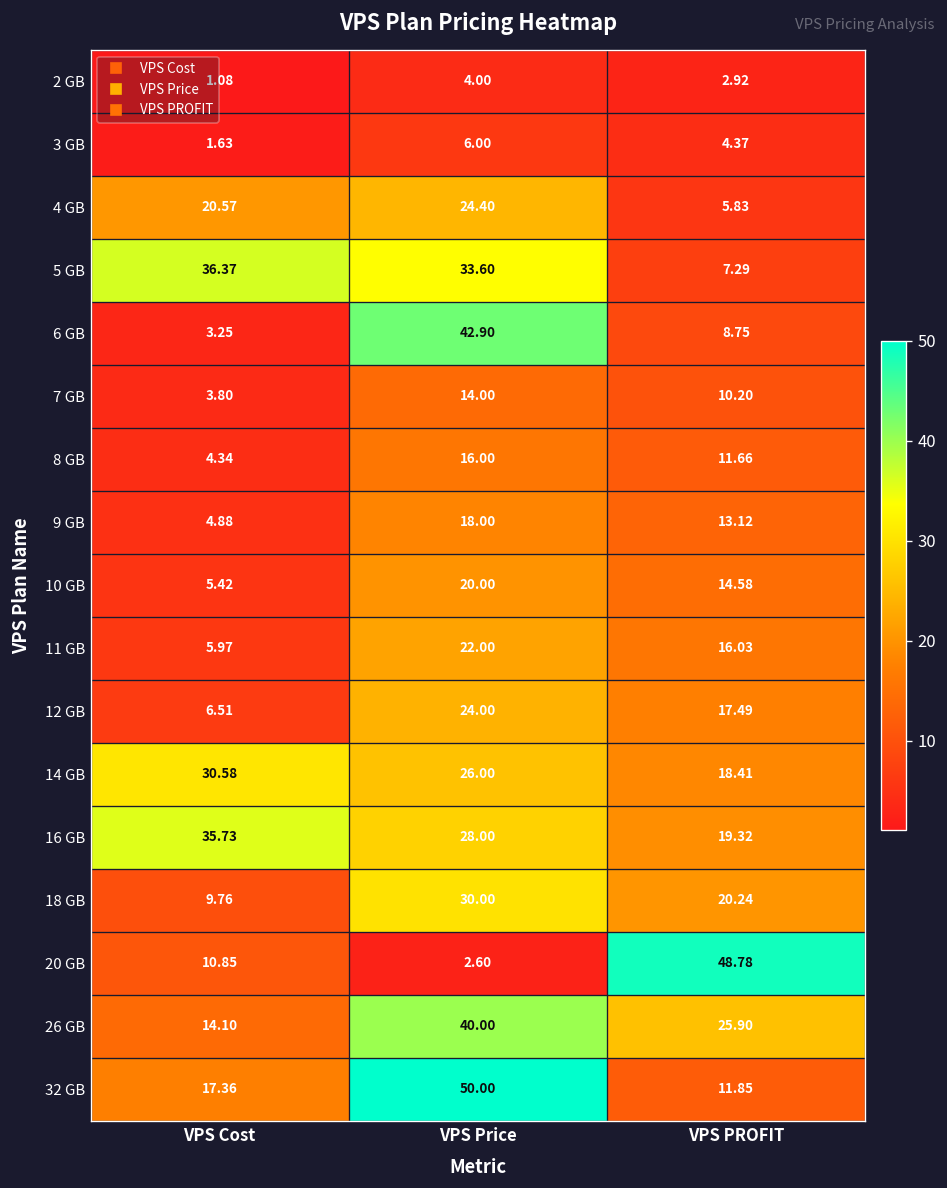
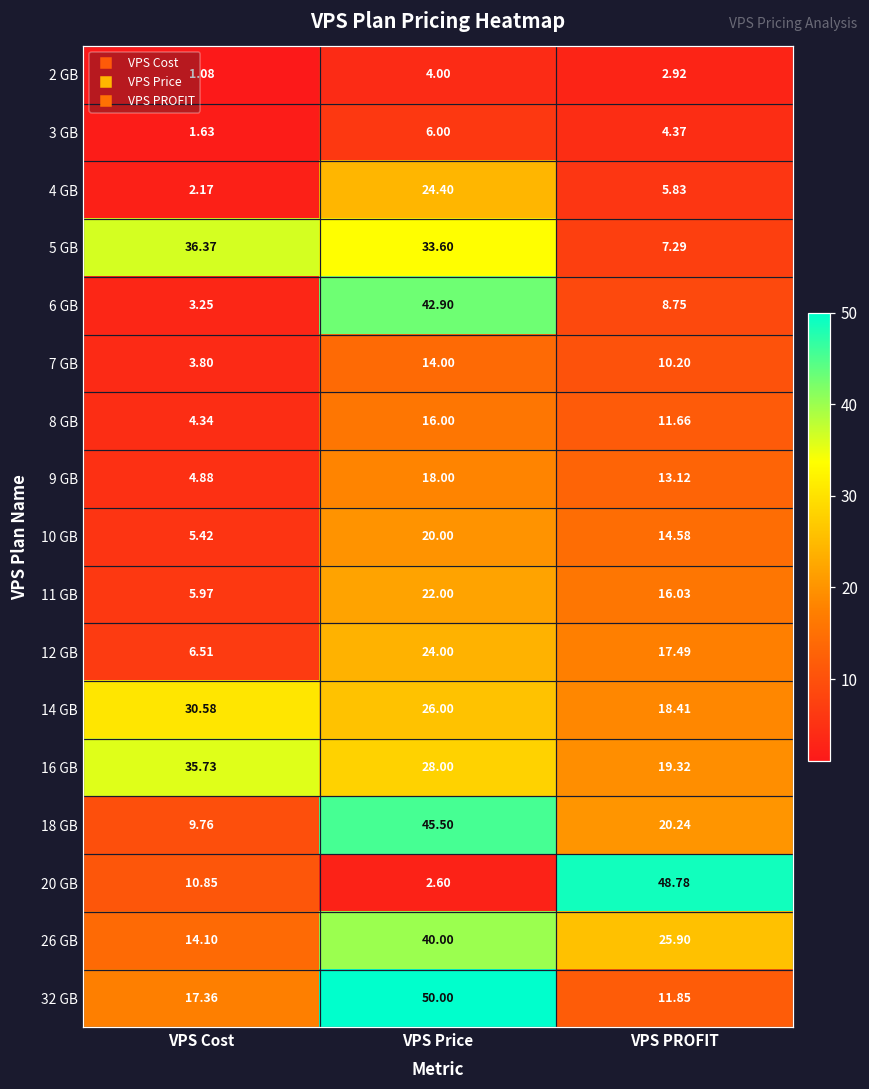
4 GB, VPS Cost: 20.57 -> 2.17
18 GB, VPS Price: 30.00 -> 45.50
